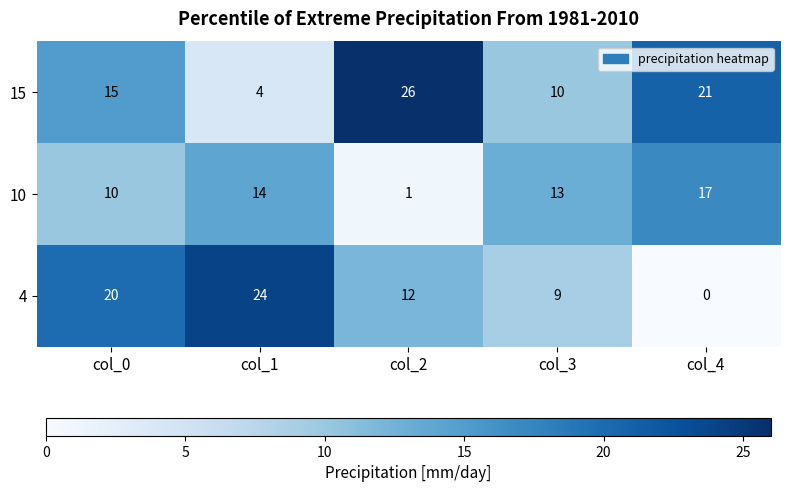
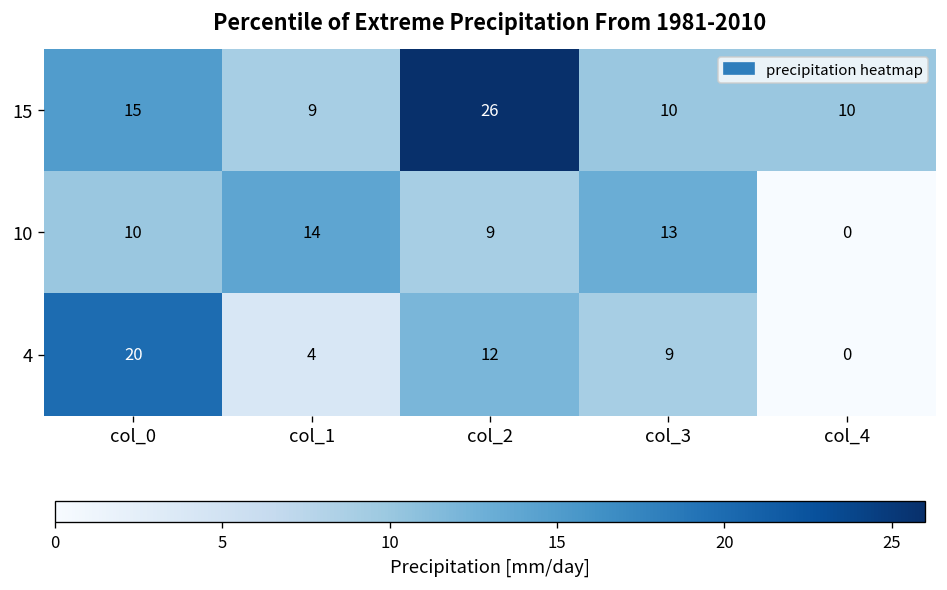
15, col_1: 4 -> 9
15, col_4: 21 -> 10
10, col_2: 1 -> 9
10, col_4: 17 -> 0
4, col_1: 24 -> 4
